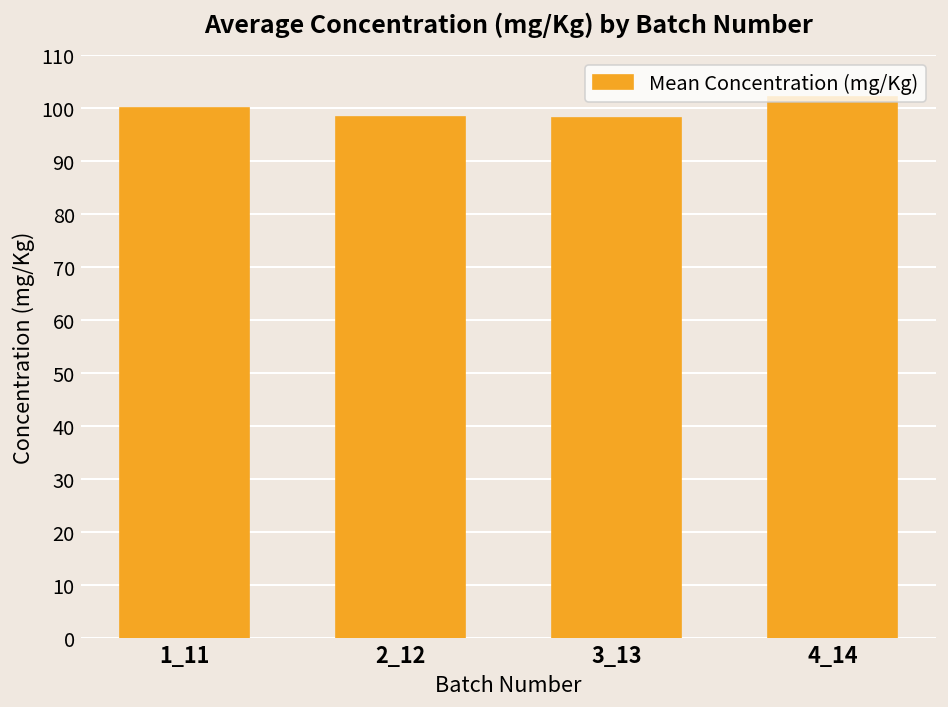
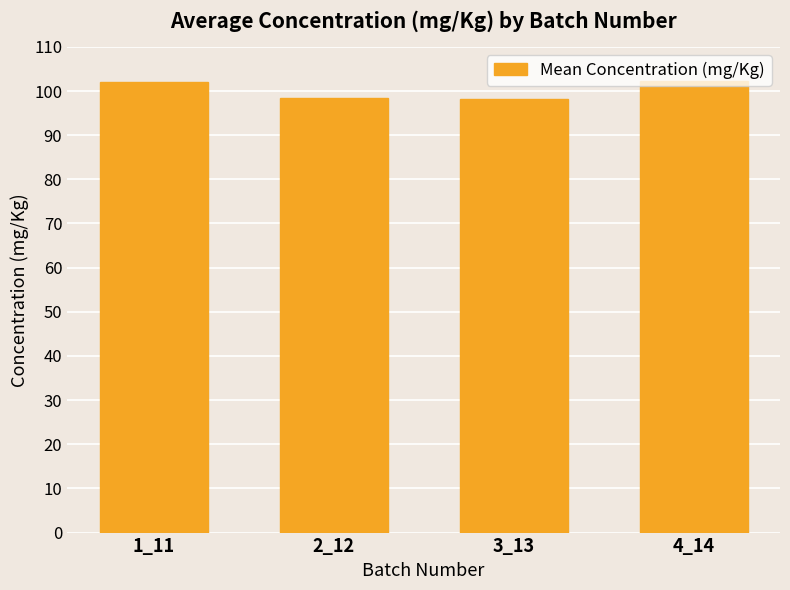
1_11: 100 -> 102
